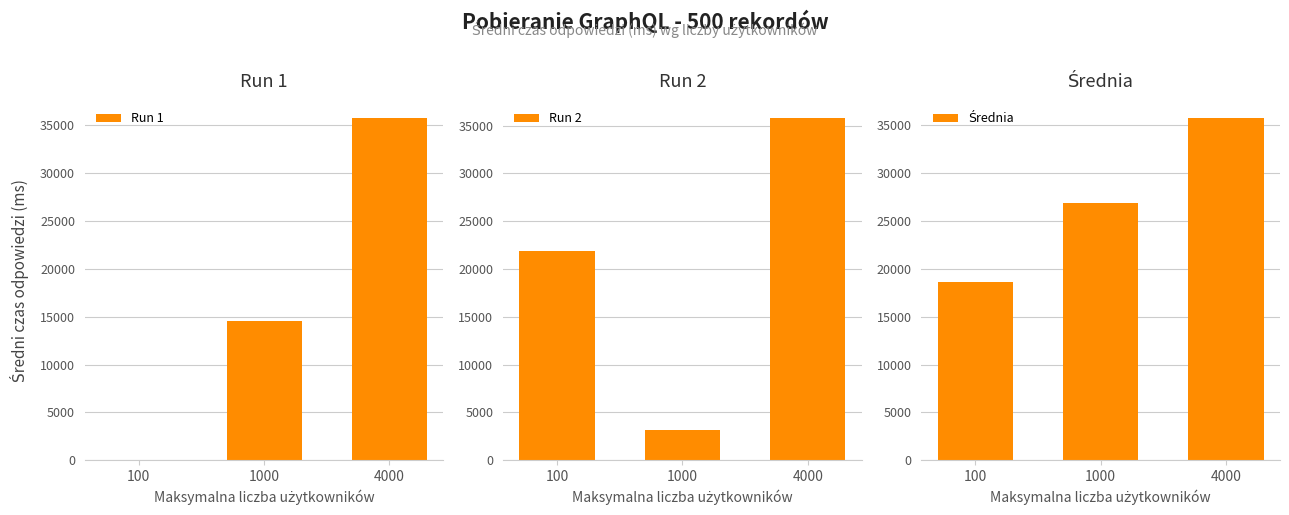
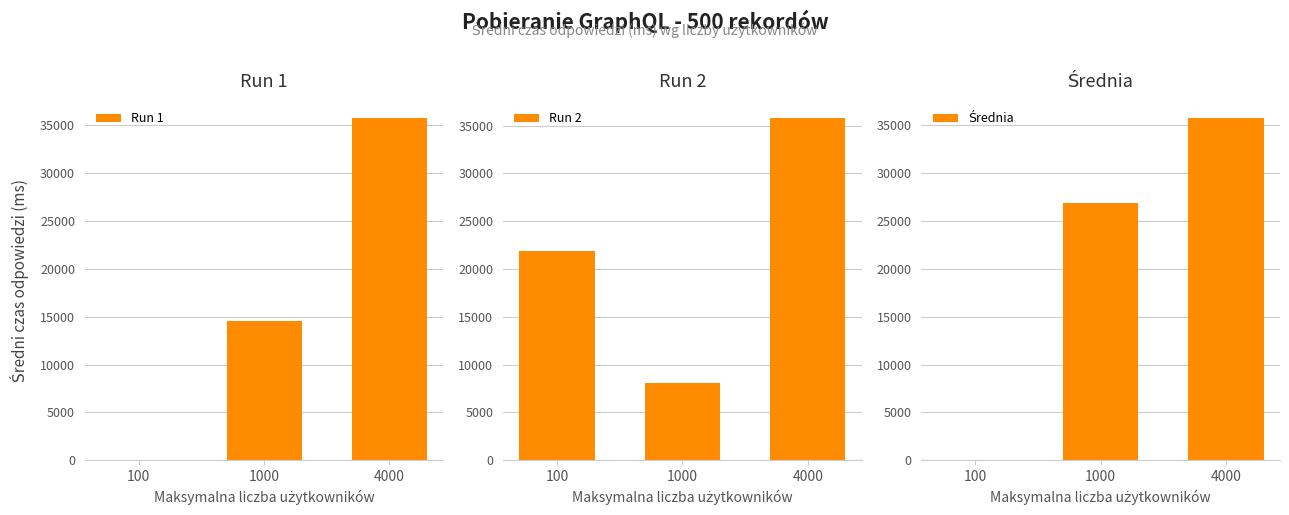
Run 2, 1000: 3000 -> 8000
Średnia, 100: 19000 -> 0
